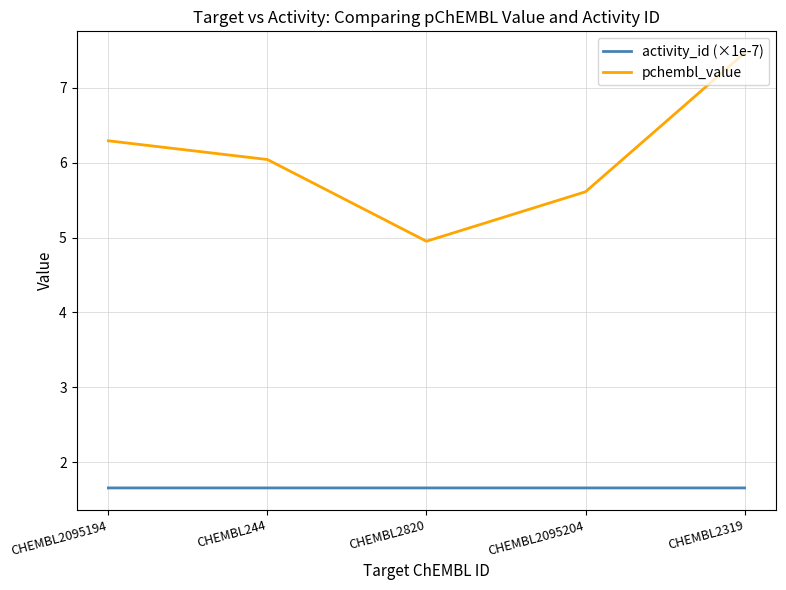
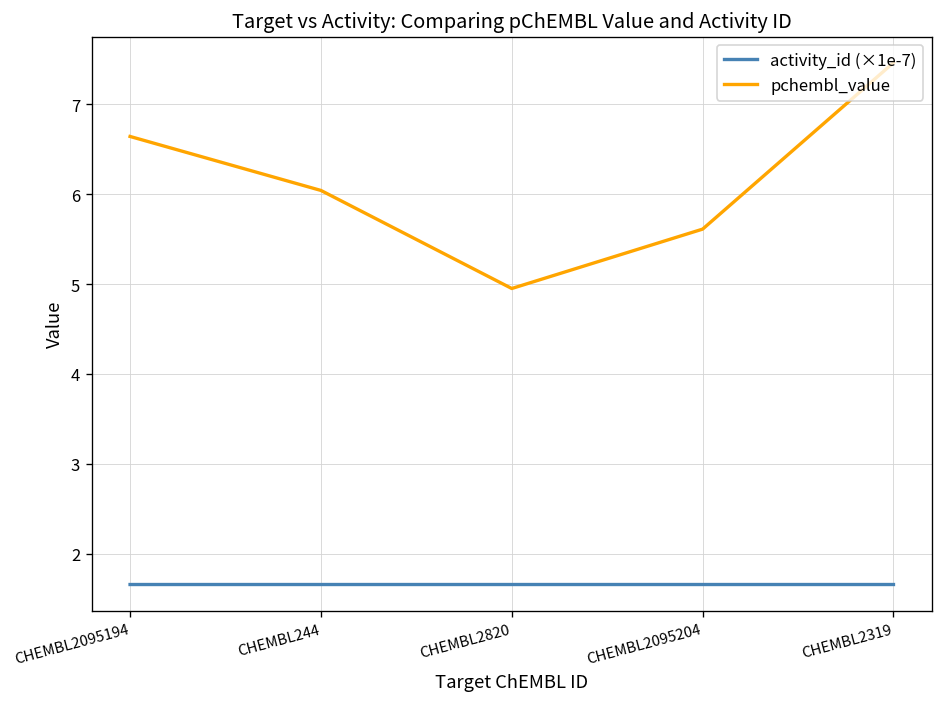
pchembl_value, CHEMBL2095194: 6.3 -> 6.6
